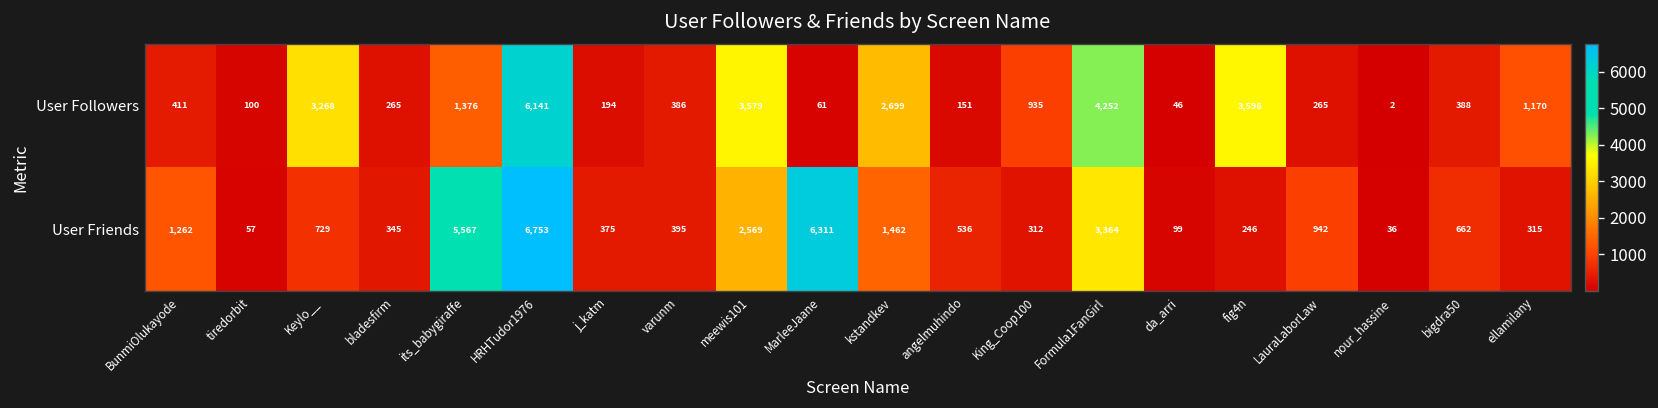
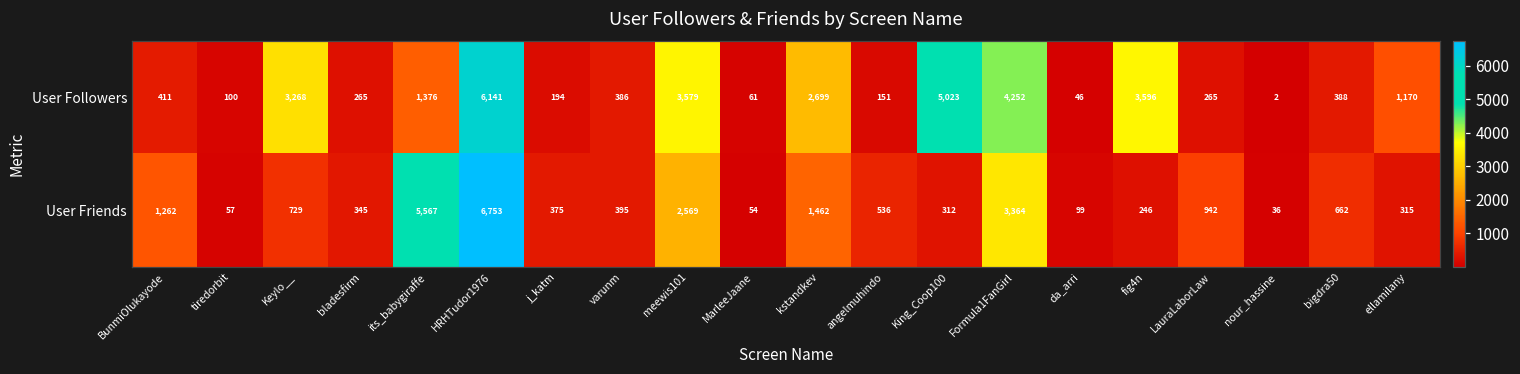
User Followers, King_Coop100: 935 -> 5,023
User Friends, MarleeJaane: 6,311 -> 54
